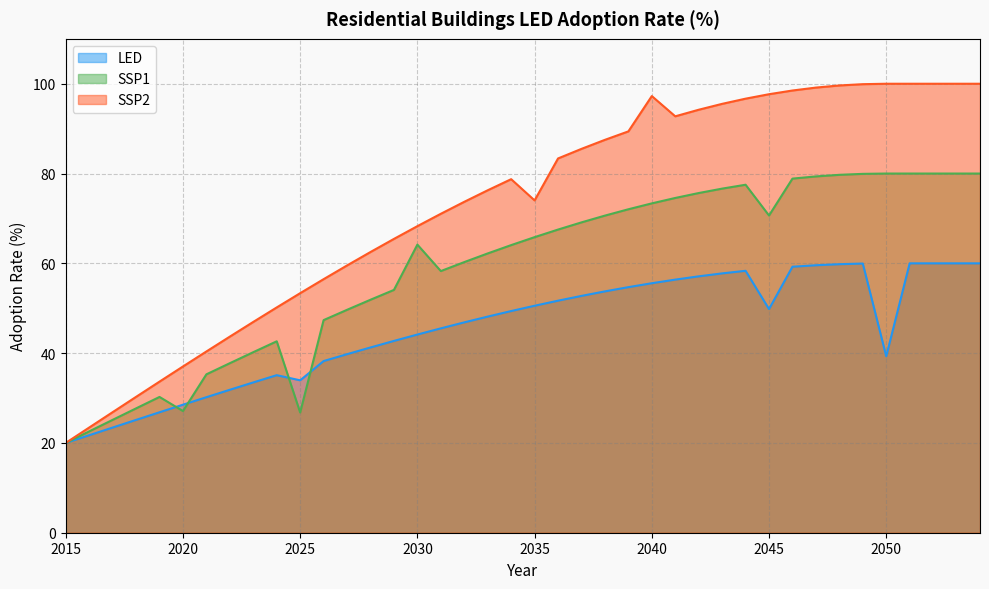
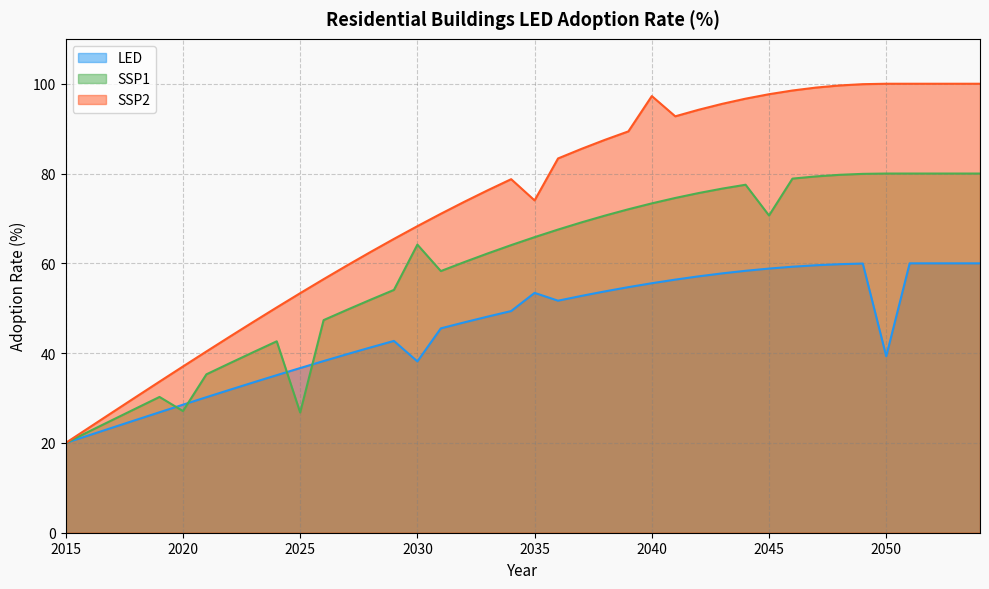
LED, 2025: 34 -> 37
LED, 2030: 44 -> 38
LED, 2035: 51 -> 53
LED, 2045: 50 -> 59
